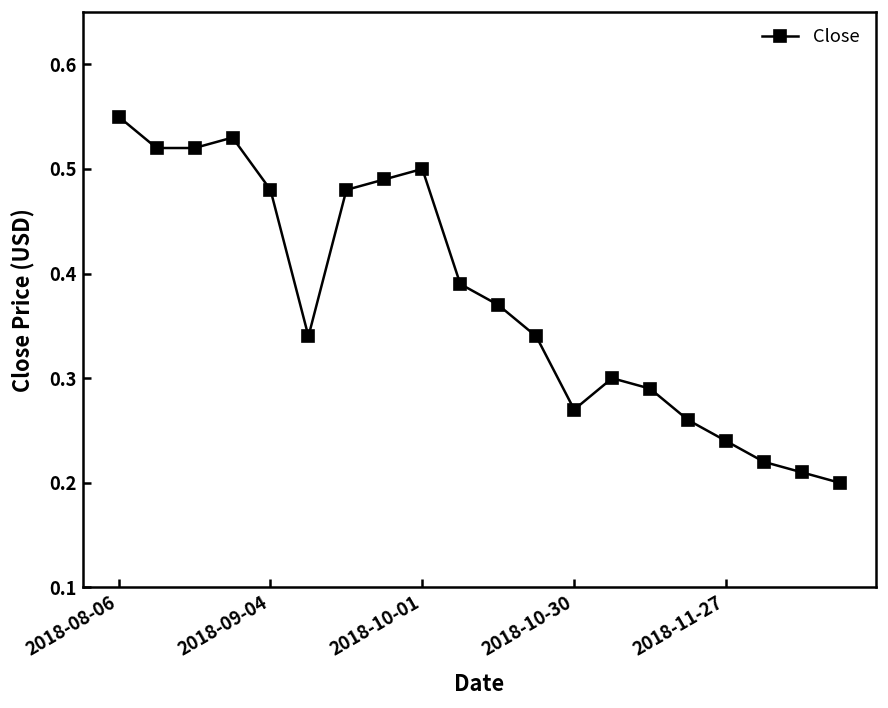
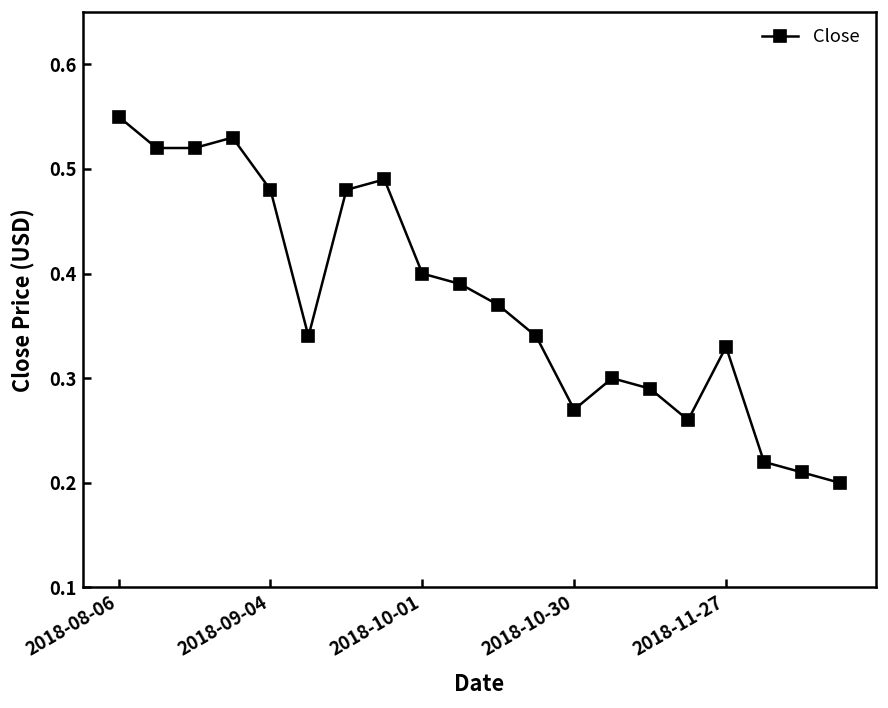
2018-10-01: 0.5 -> 0.4
2018-11-27: 0.24 -> 0.33
